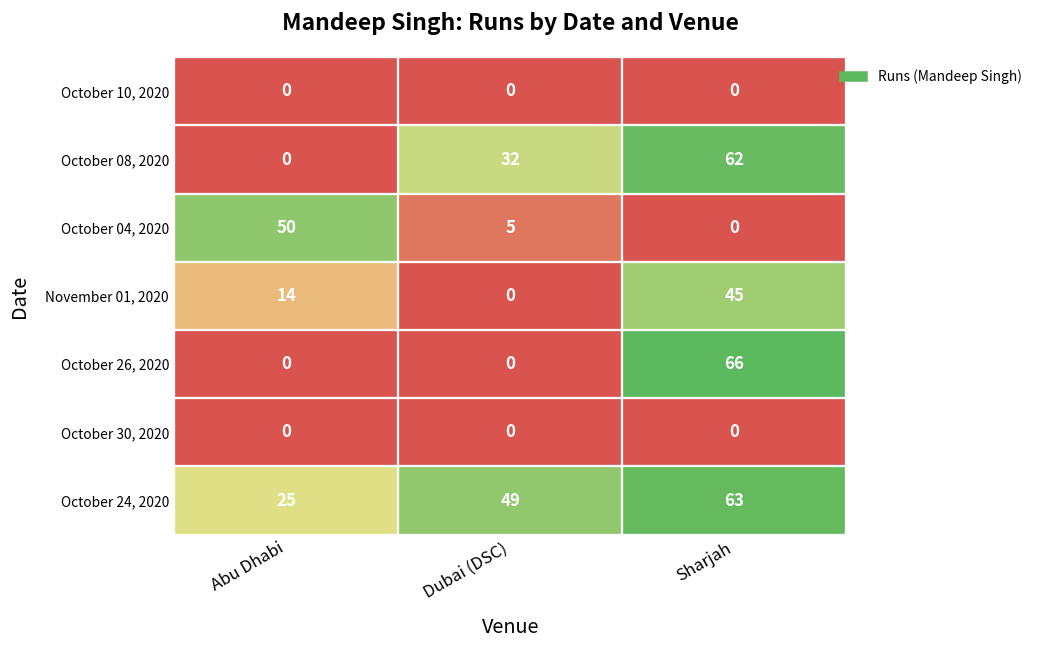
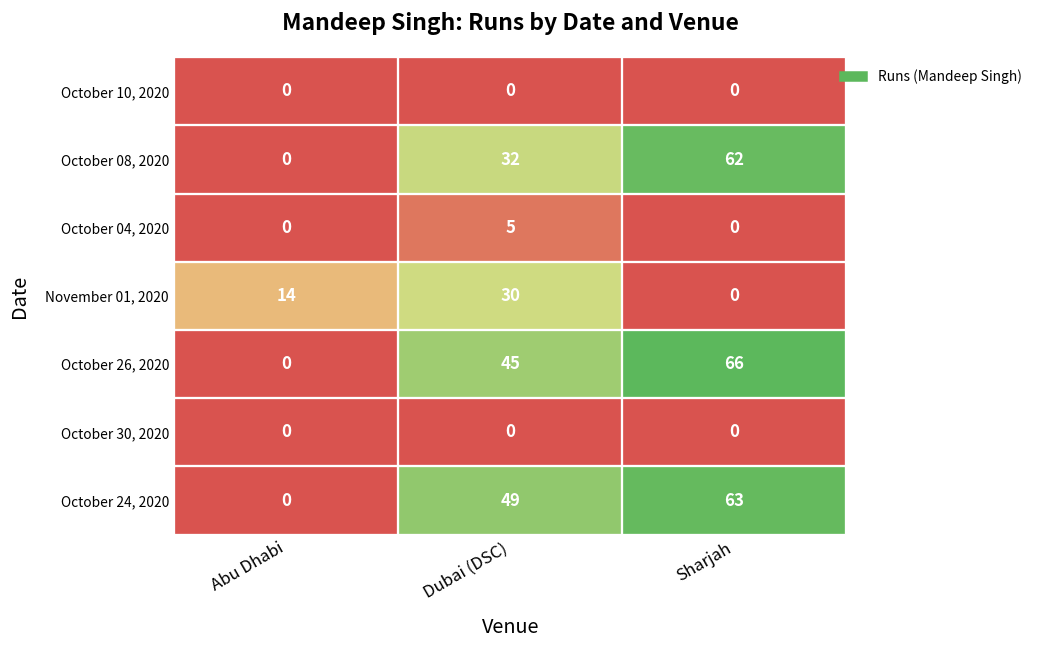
October 04, 2020, Abu Dhabi: 50 -> 0
November 01, 2020, Dubai (DSC): 0 -> 30
November 01, 2020, Sharjah: 45 -> 0
October 26, 2020, Dubai (DSC): 0 -> 45
October 24, 2020, Abu Dhabi: 25 -> 0
